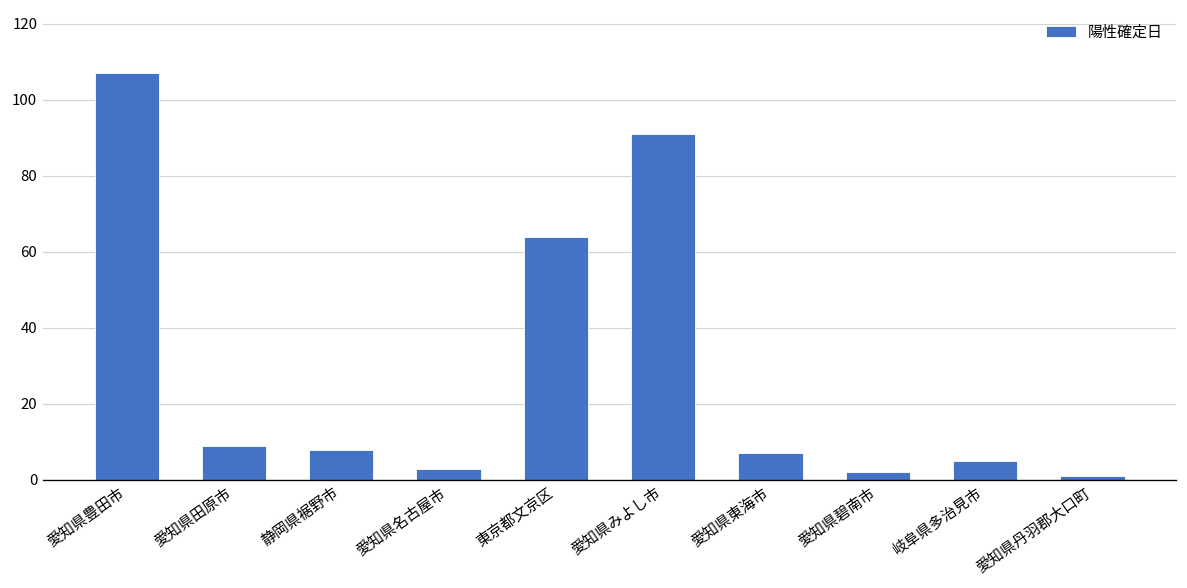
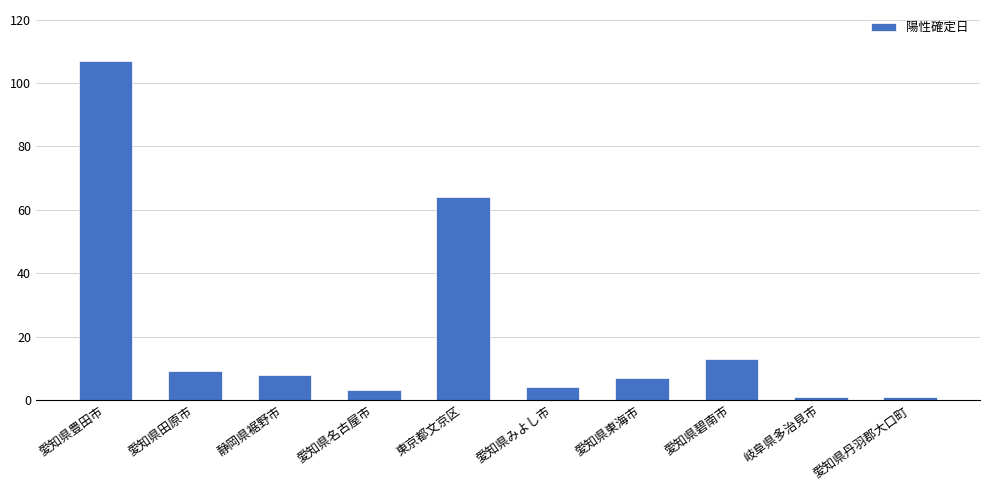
愛知県みよし市: 91 -> 4
愛知県碧南市: 2 -> 13
岐阜県多治見市: 5 -> 1
